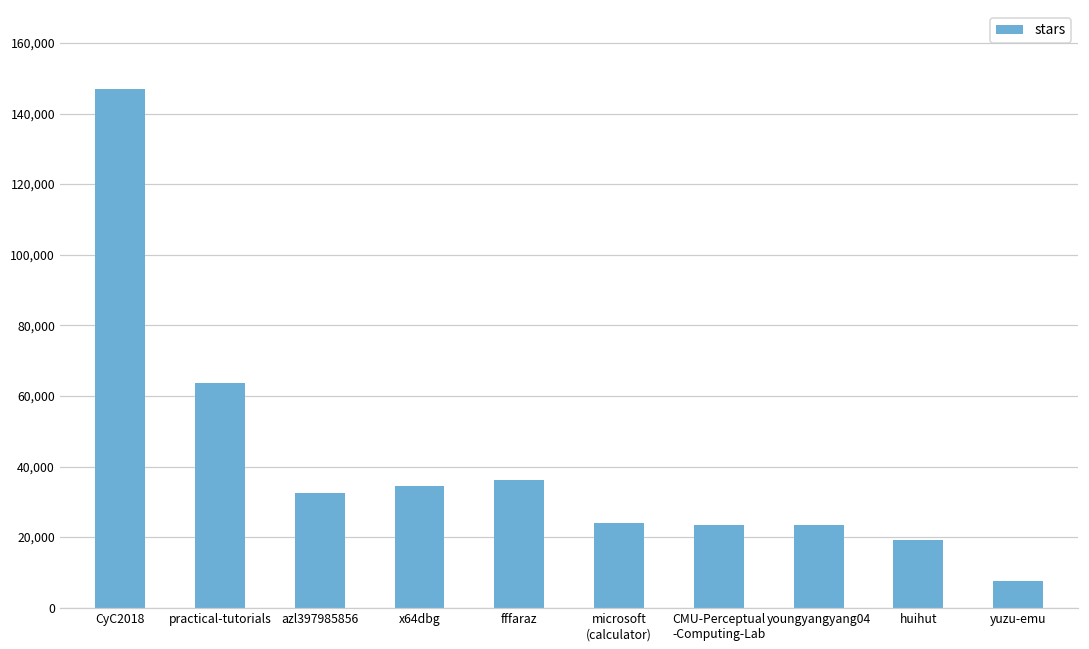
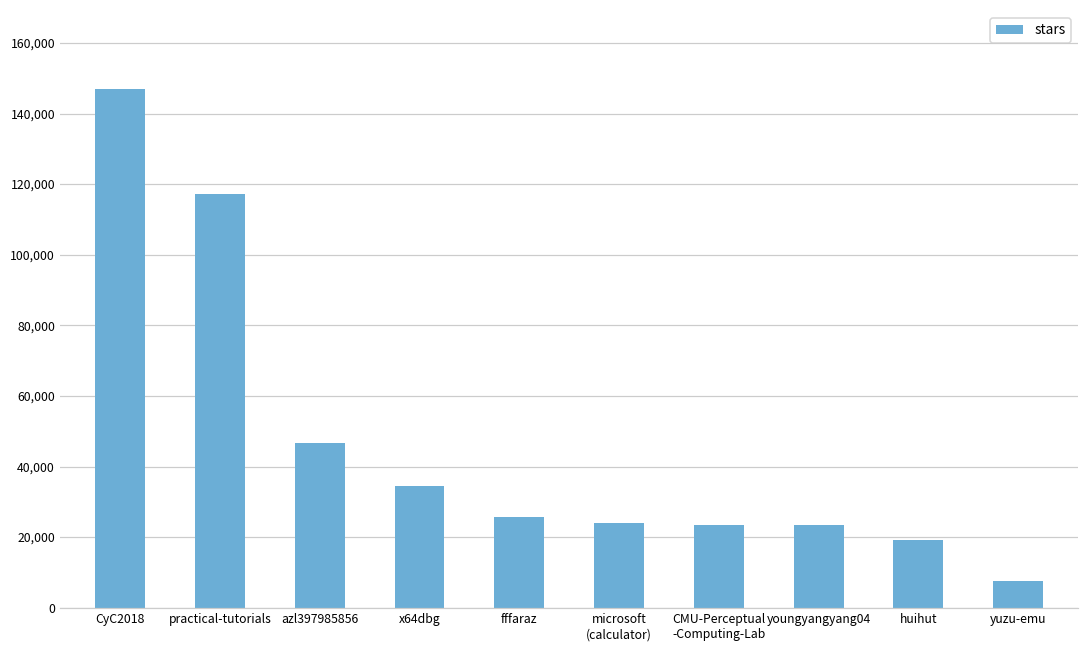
practical-tutorials: 64,000 -> 117,000
azl397985856: 32,000 -> 47,000
fffaraz: 36,000 -> 26,000
